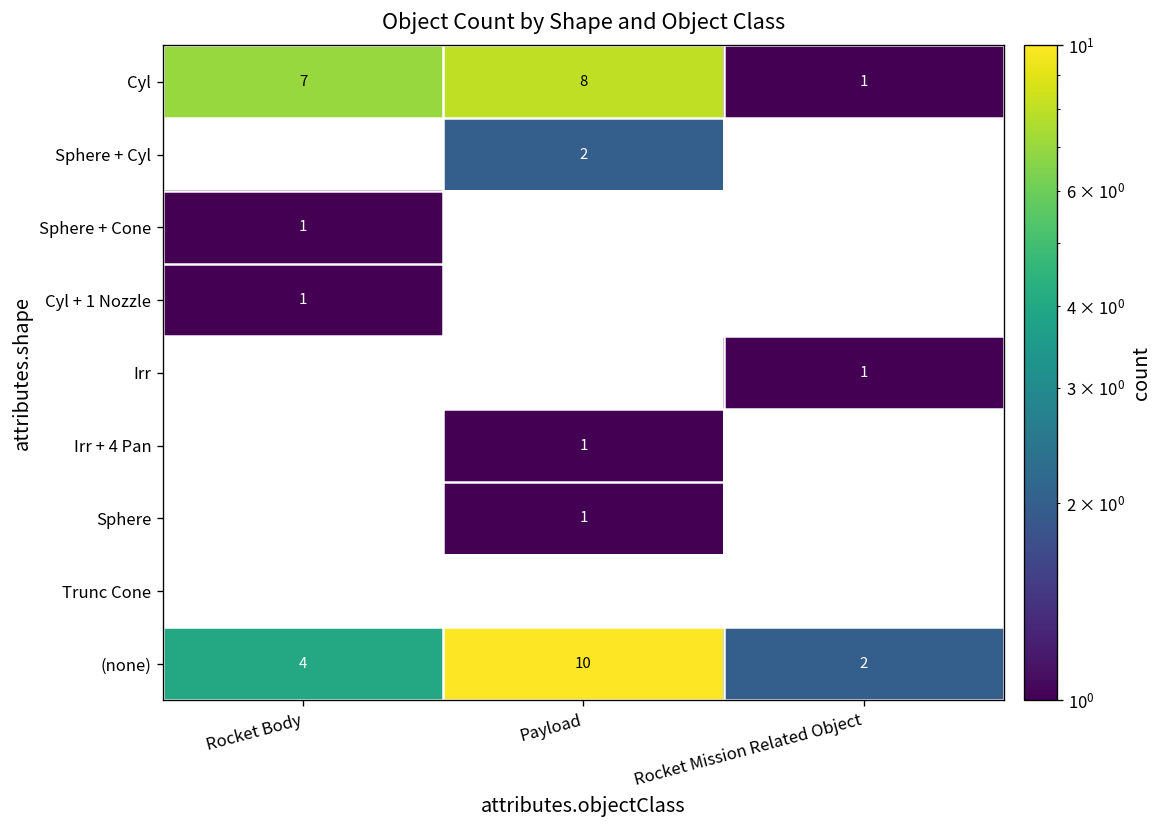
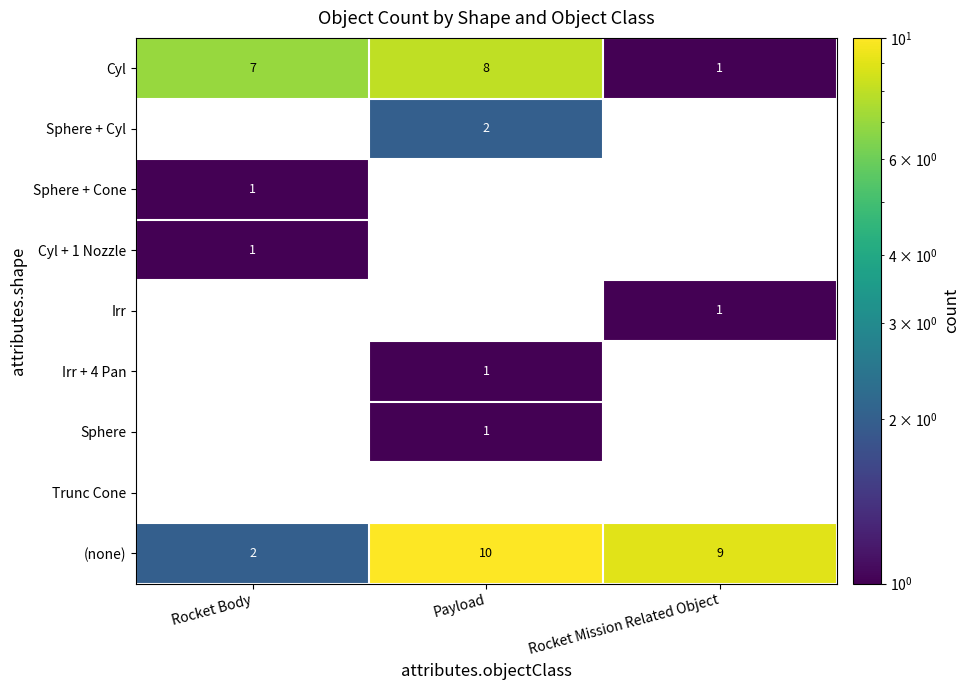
(none), Rocket Body: 4 -> 2
(none), Rocket Mission Related Object: 2 -> 9
